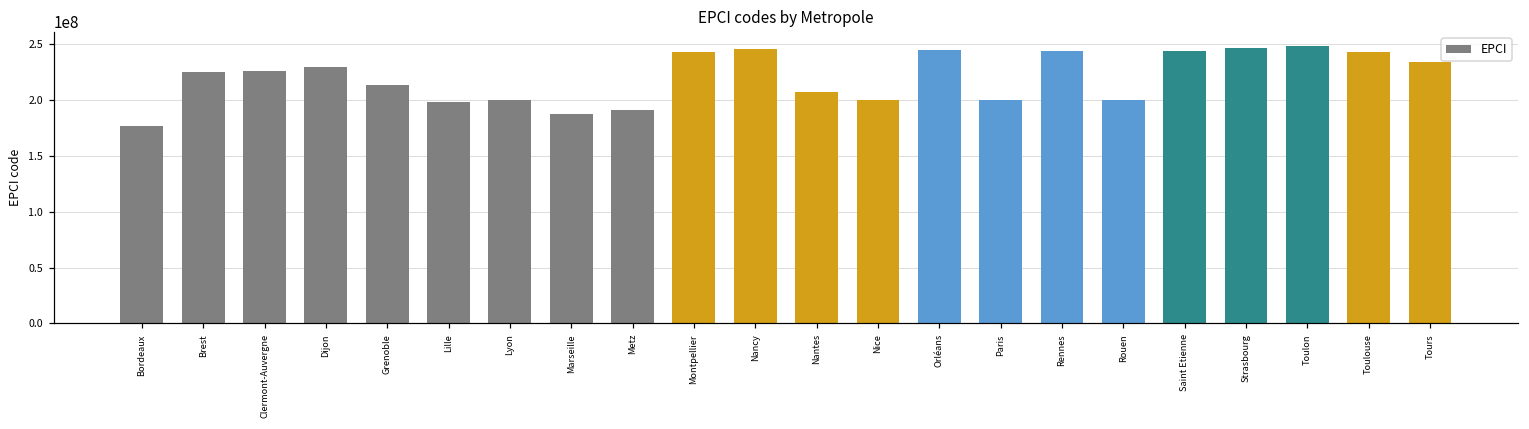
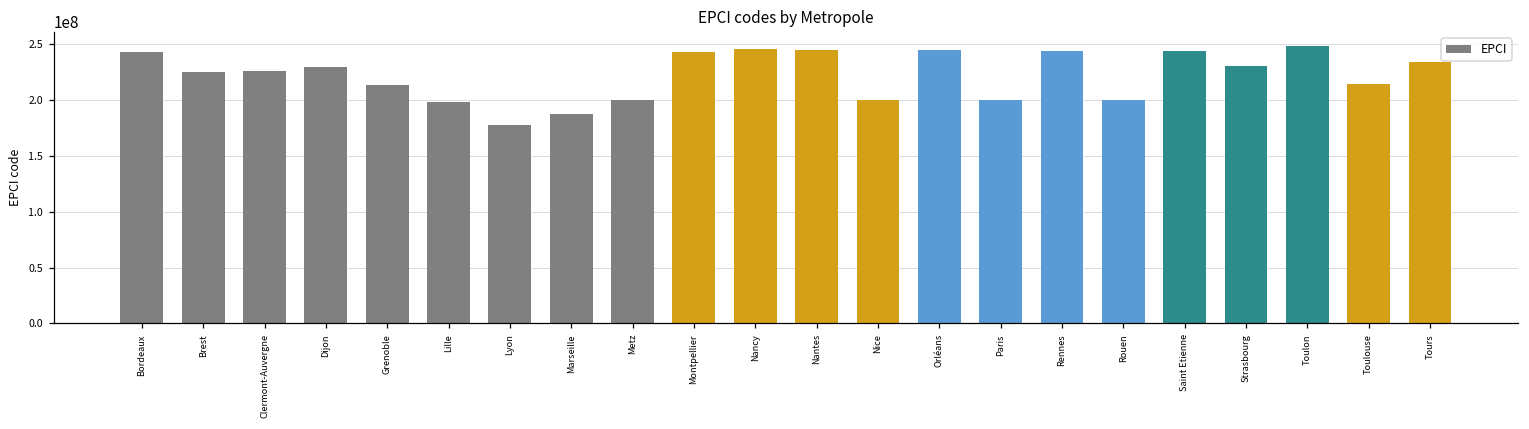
Bordeaux: 177000000 -> 243000000
Lyon: 200000000 -> 177000000
Metz: 191000000 -> 200000000
Nantes: 207000000 -> 244000000
Strasbourg: 247000000 -> 231000000
Toulouse: 243000000 -> 214000000
